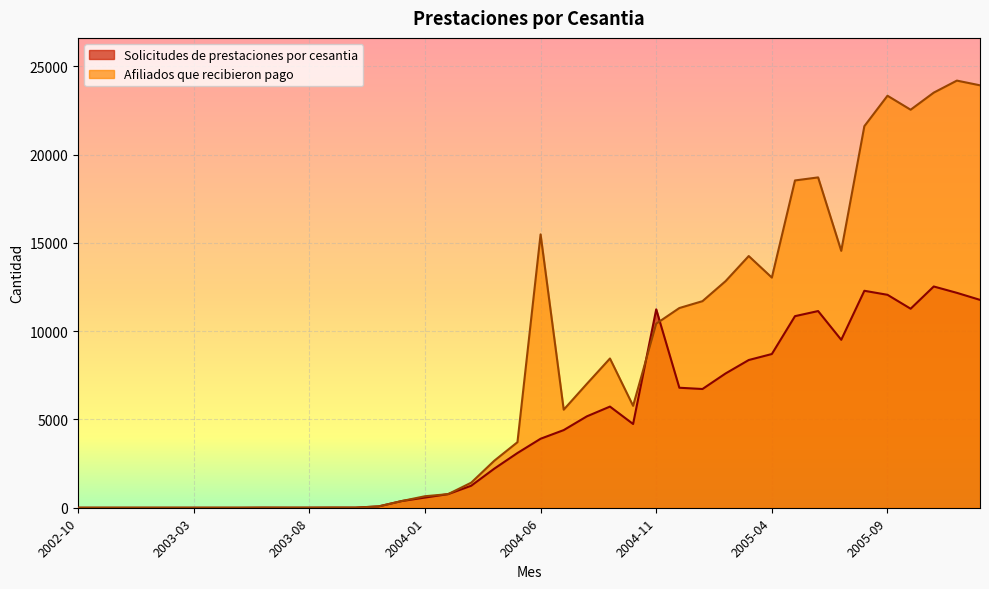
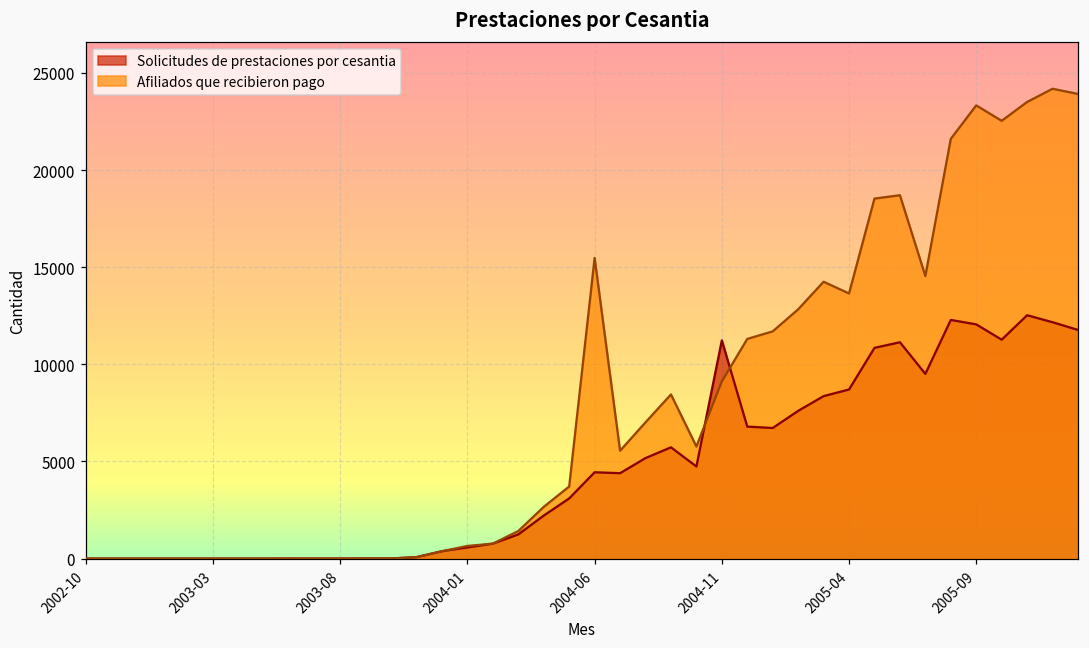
Solicitudes de prestaciones por cesantia, 2004-06: 3900 -> 4400
Afiliados que recibieron pago, 2004-11: 10400 -> 9100
Afiliados que recibieron pago, 2005-04: 13000 -> 13600
